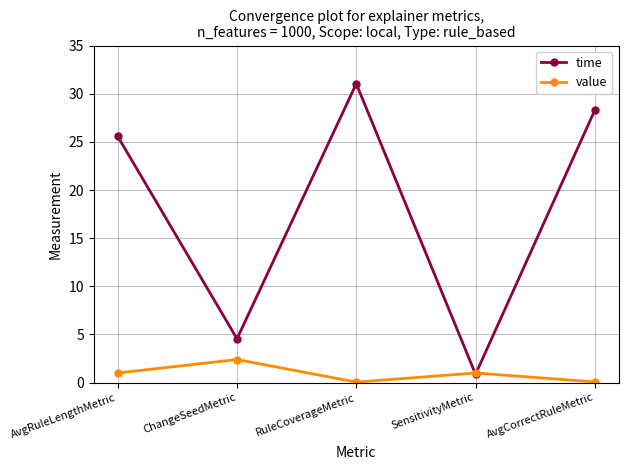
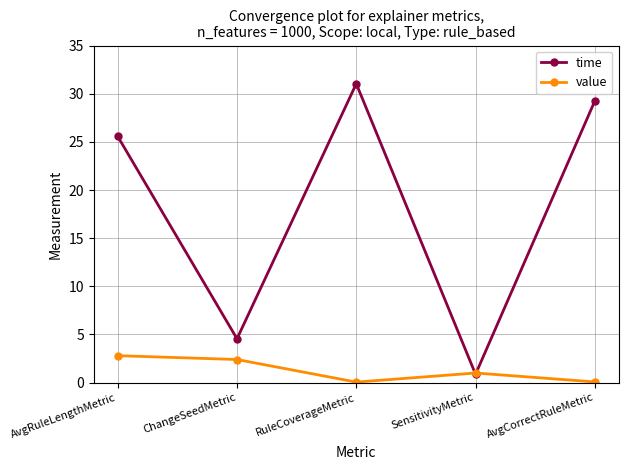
value, AvgRuleLengthMetric: 1 -> 3
time, AvgCorrectRuleMetric: 28 -> 29
